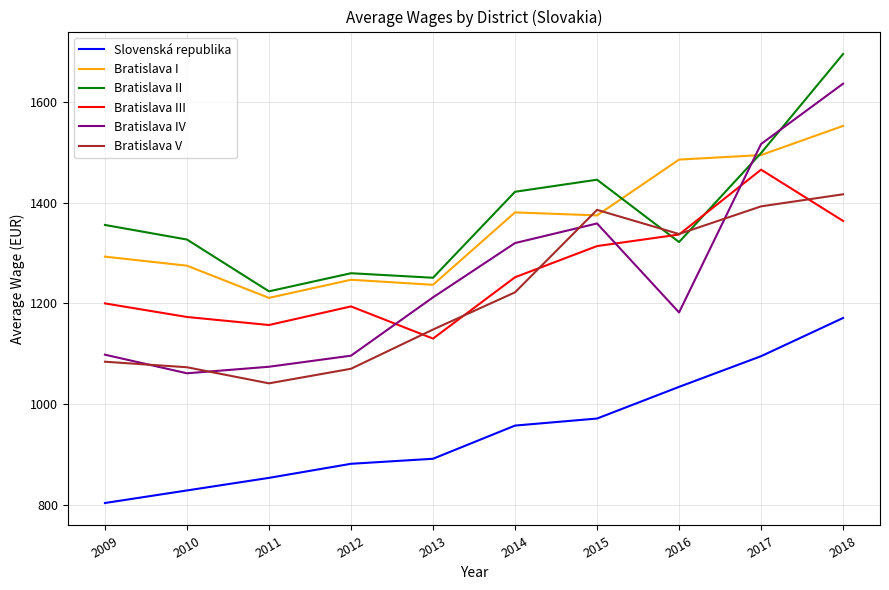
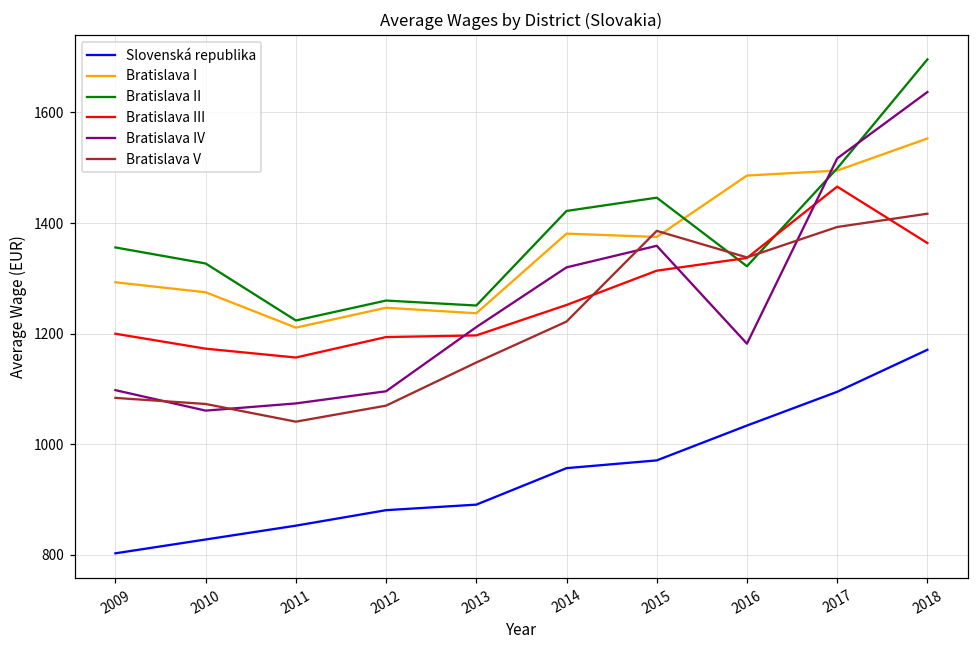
Bratislava III, 2013: 1130 -> 1200
